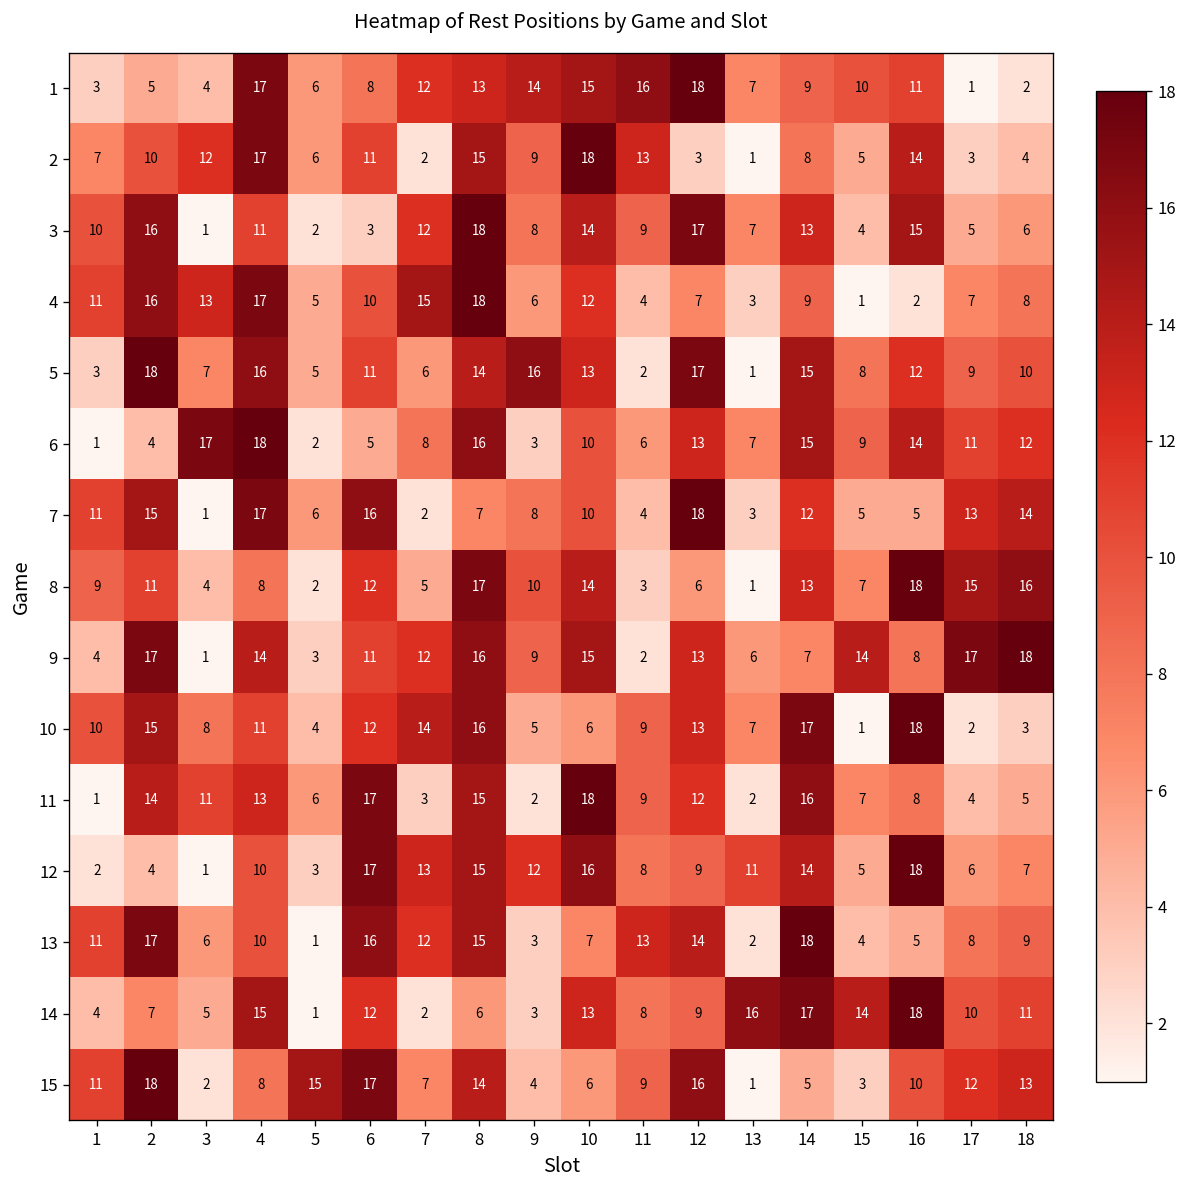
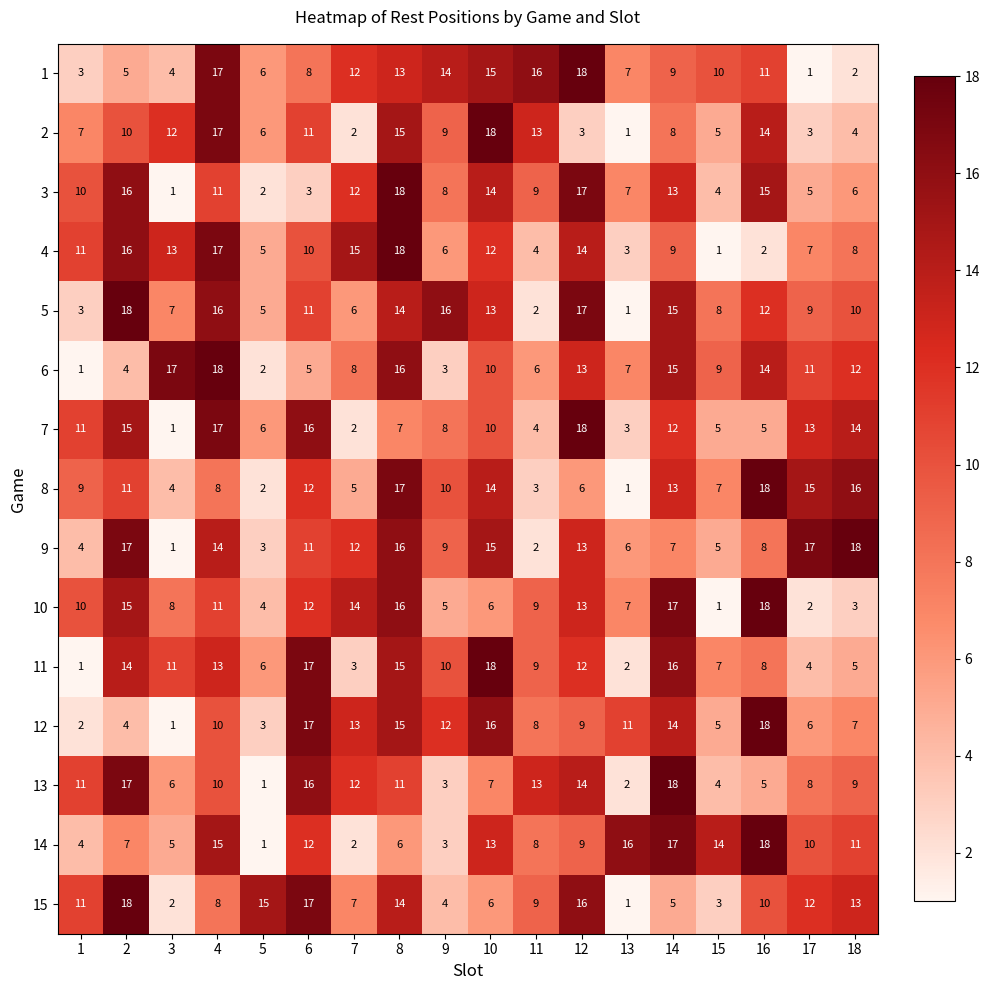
4, 12: 7 -> 14
9, 15: 14 -> 5
11, 9: 2 -> 10
13, 8: 15 -> 11
